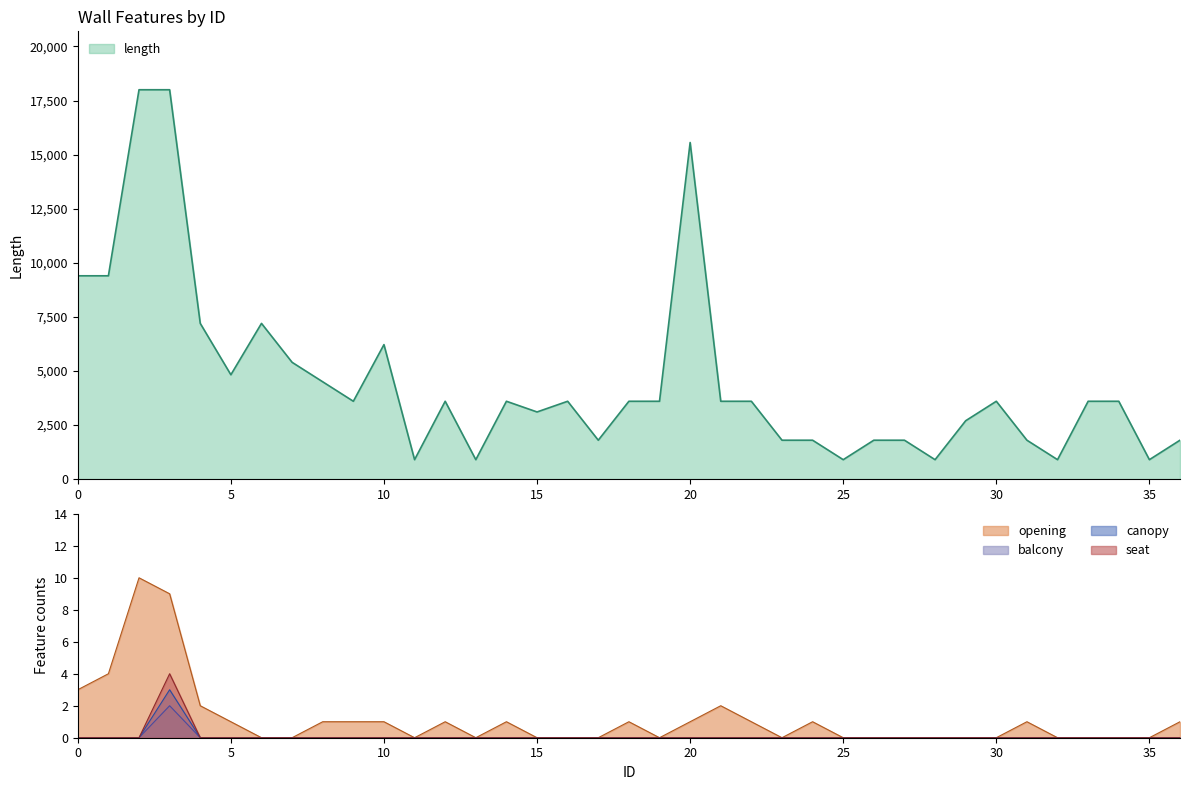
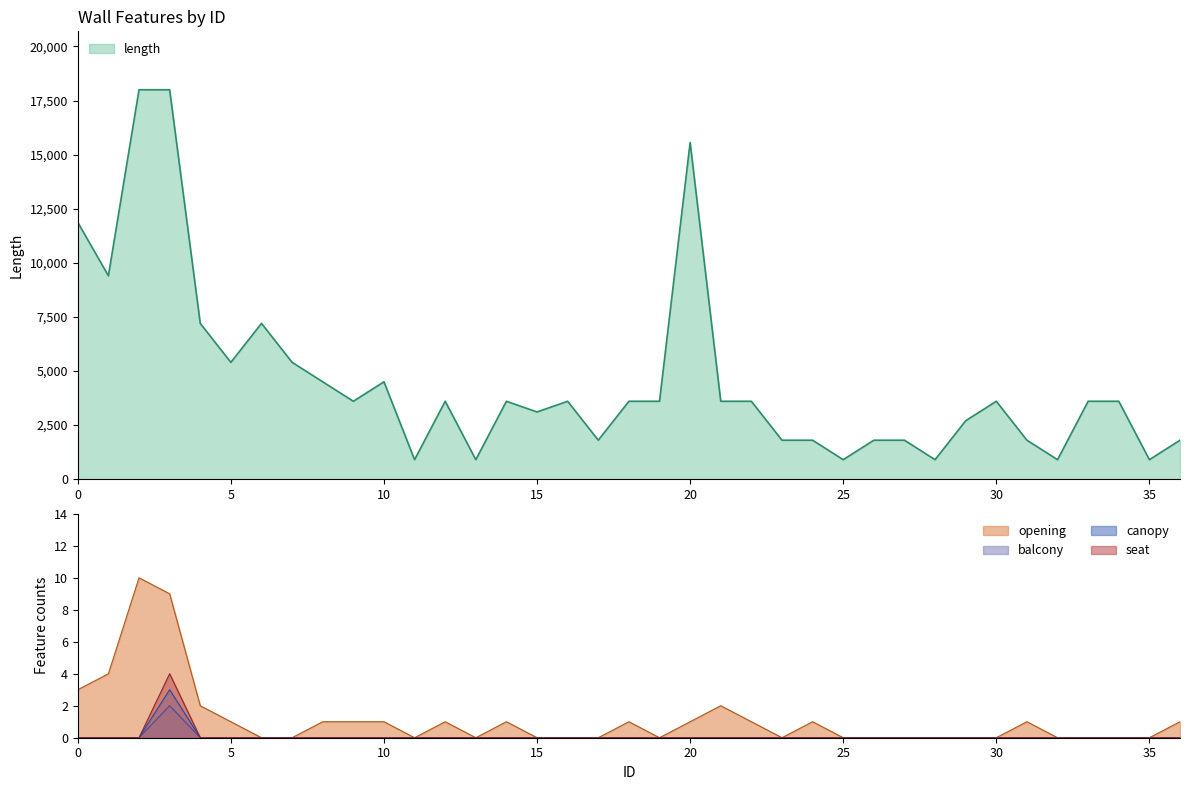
Wall Features by ID, 0: 9,400 -> 11,900
Wall Features by ID, 5: 4,800 -> 5,400
Wall Features by ID, 10: 6,200 -> 4,500
